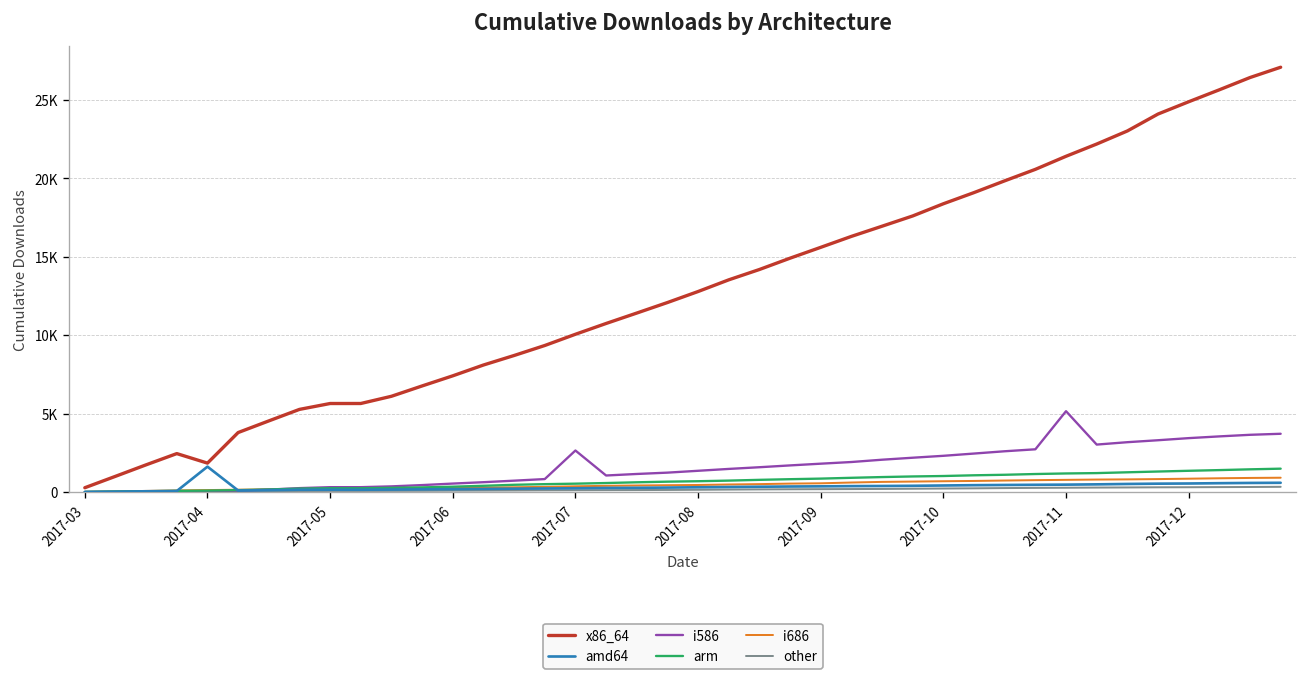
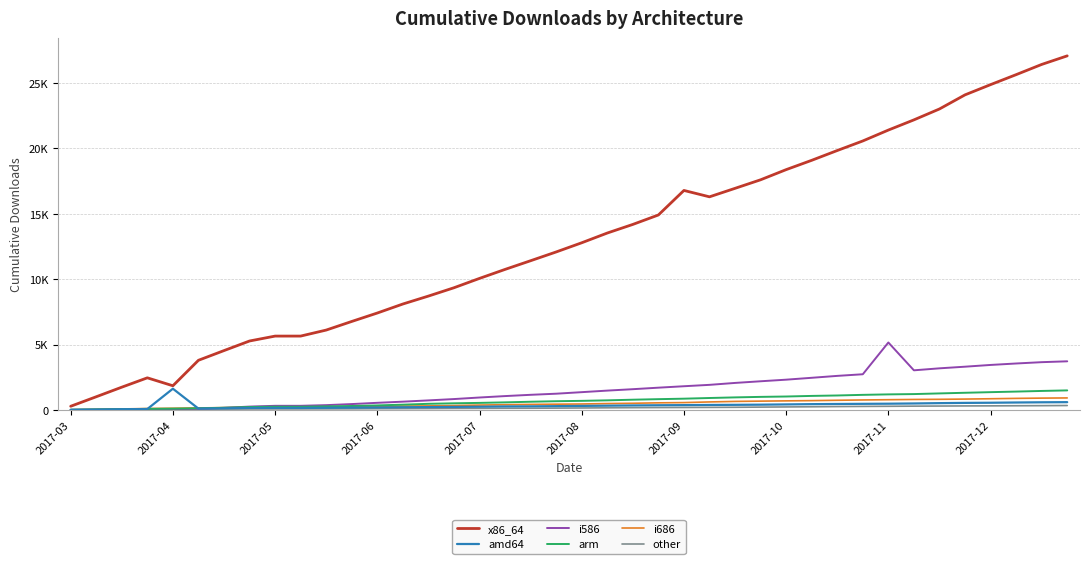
i586, 2017-07: 2700 -> 900
x86_64, 2017-09: 15600 -> 16800
